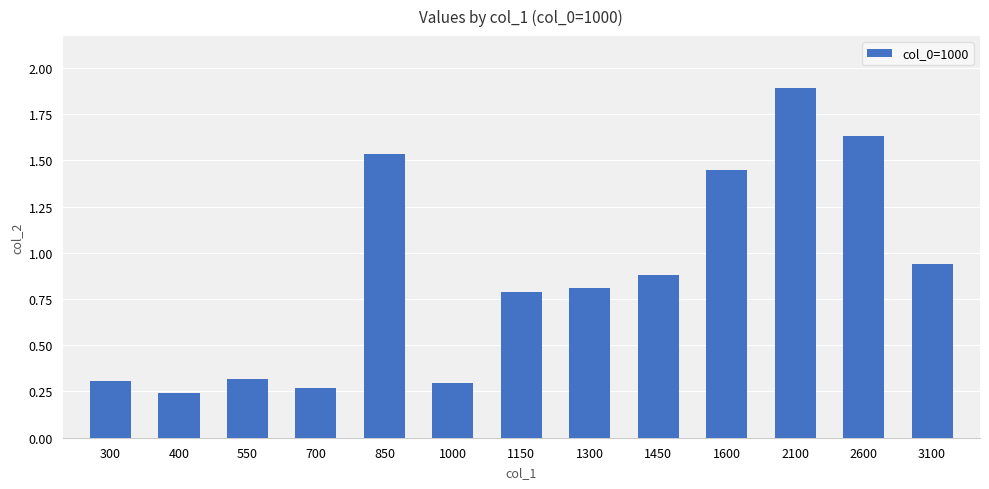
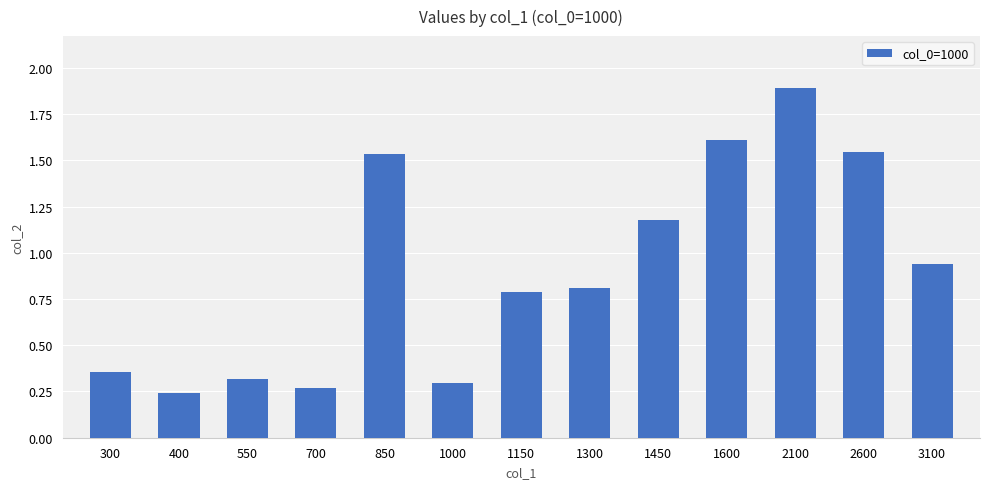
300: 0.30 -> 0.35
1450: 0.88 -> 1.18
1600: 1.45 -> 1.61
2600: 1.63 -> 1.54
